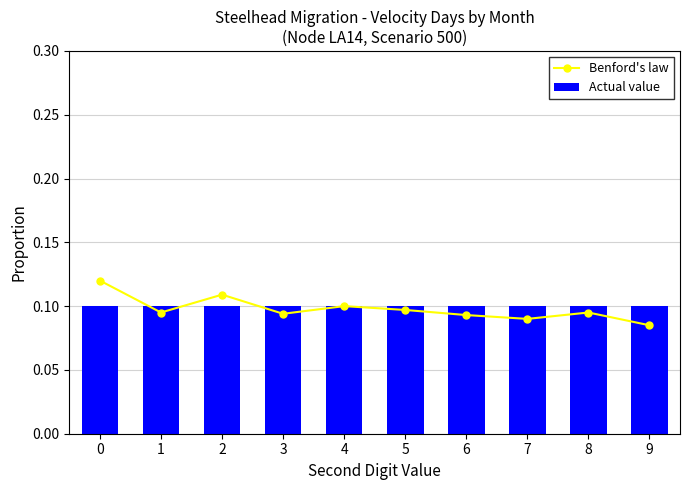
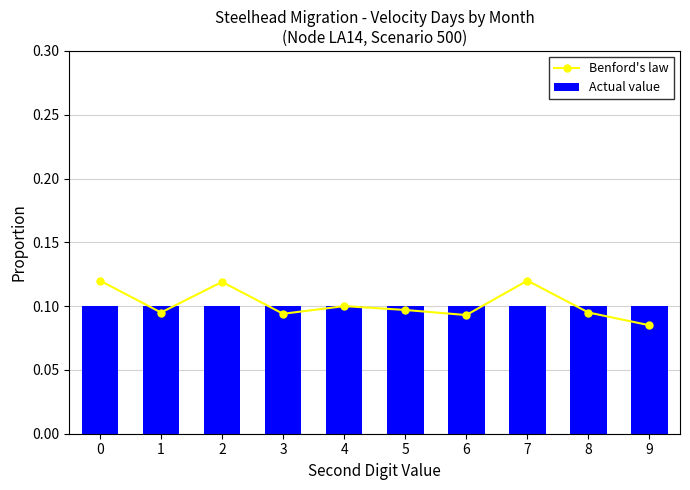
Benford's law, 2: 0.109 -> 0.119
Benford's law, 7: 0.09 -> 0.12
